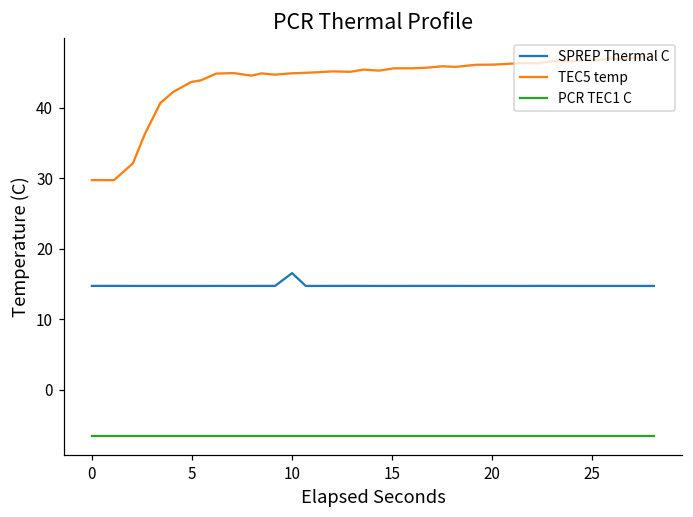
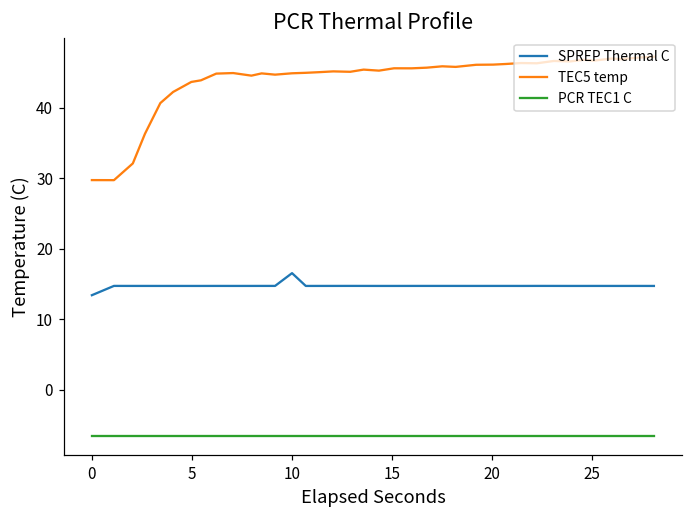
SPREP Thermal C, 0: 15 -> 13
